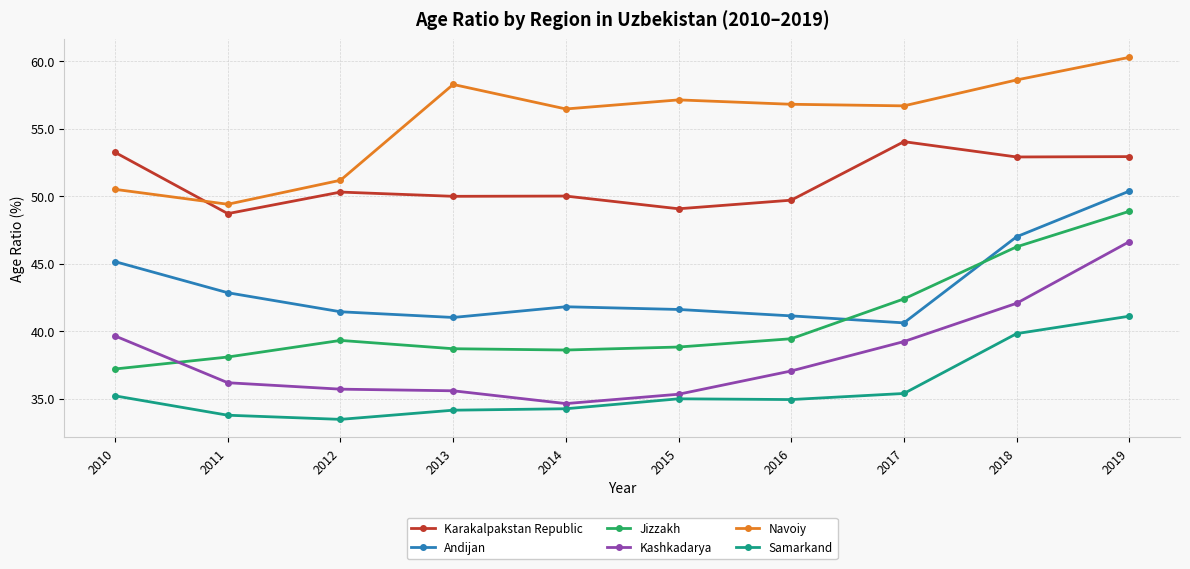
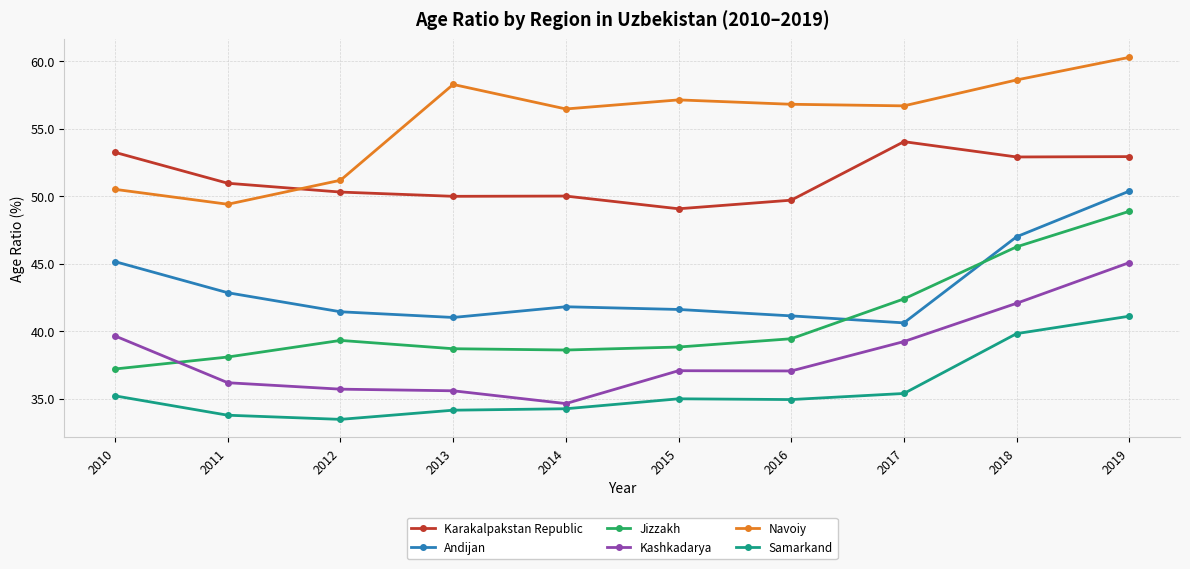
Karakalpakstan Republic, 2011: 48.7 -> 51.0
Kashkadarya, 2015: 35.3 -> 37.1
Kashkadarya, 2019: 46.6 -> 45.1
